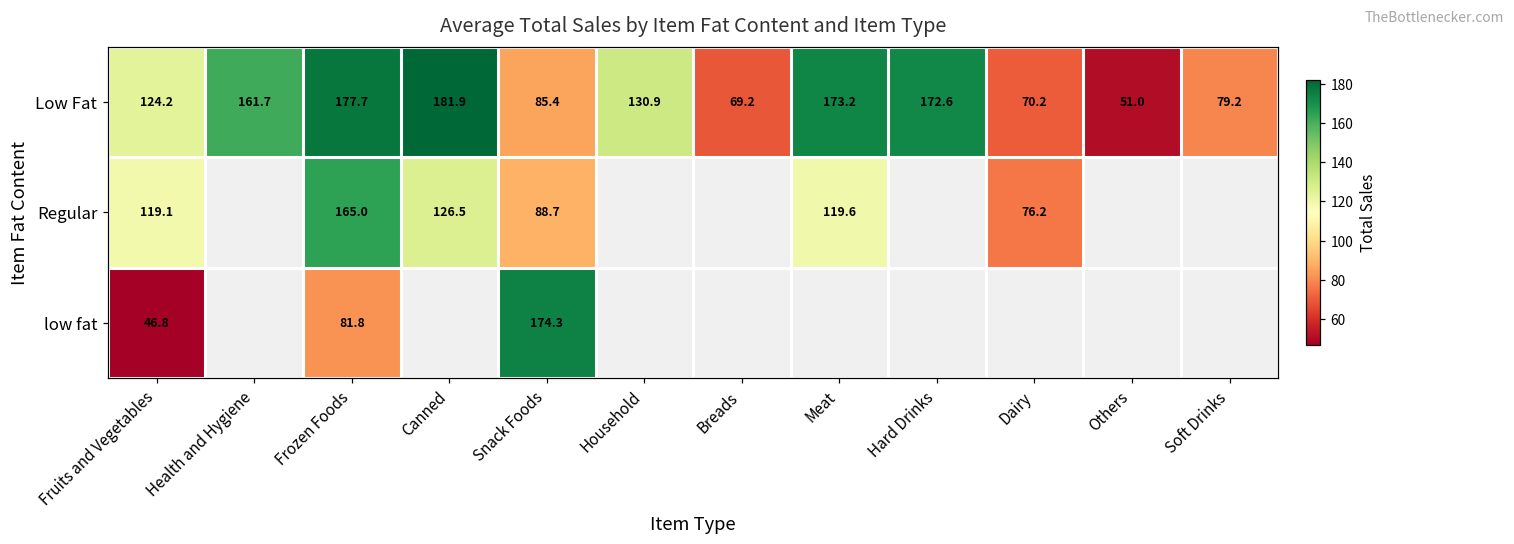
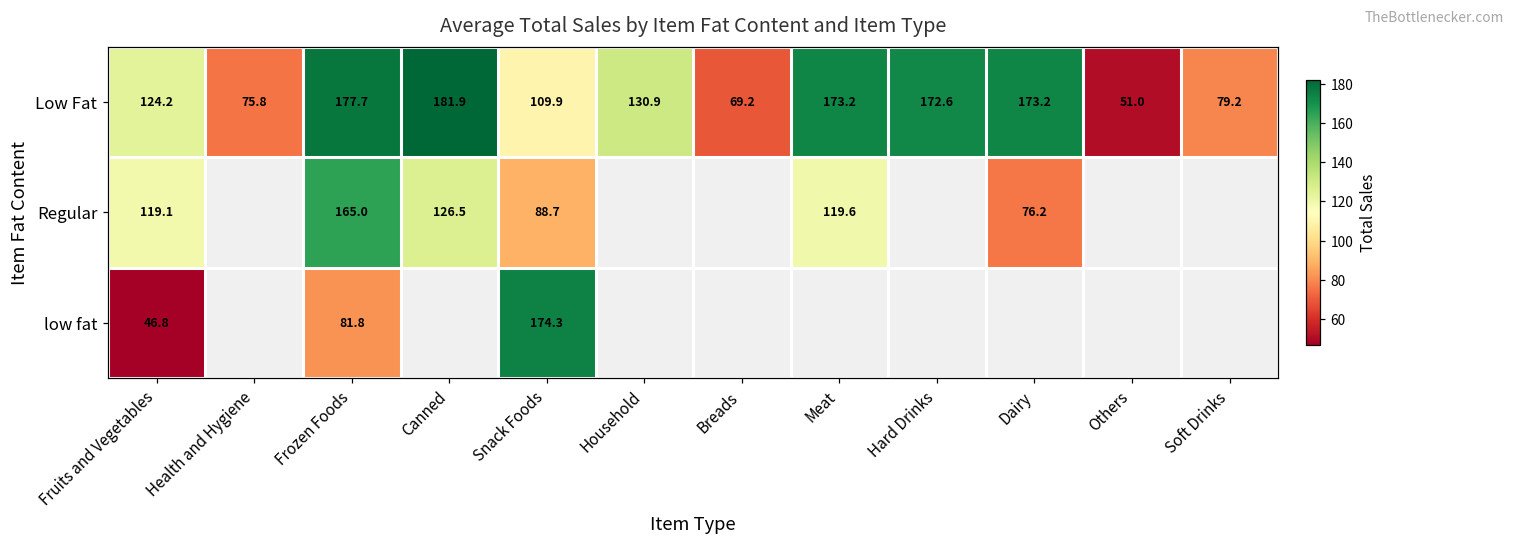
Low Fat, Health and Hygiene: 161.7 -> 75.8
Low Fat, Snack Foods: 85.4 -> 109.9
Low Fat, Dairy: 70.2 -> 173.2
